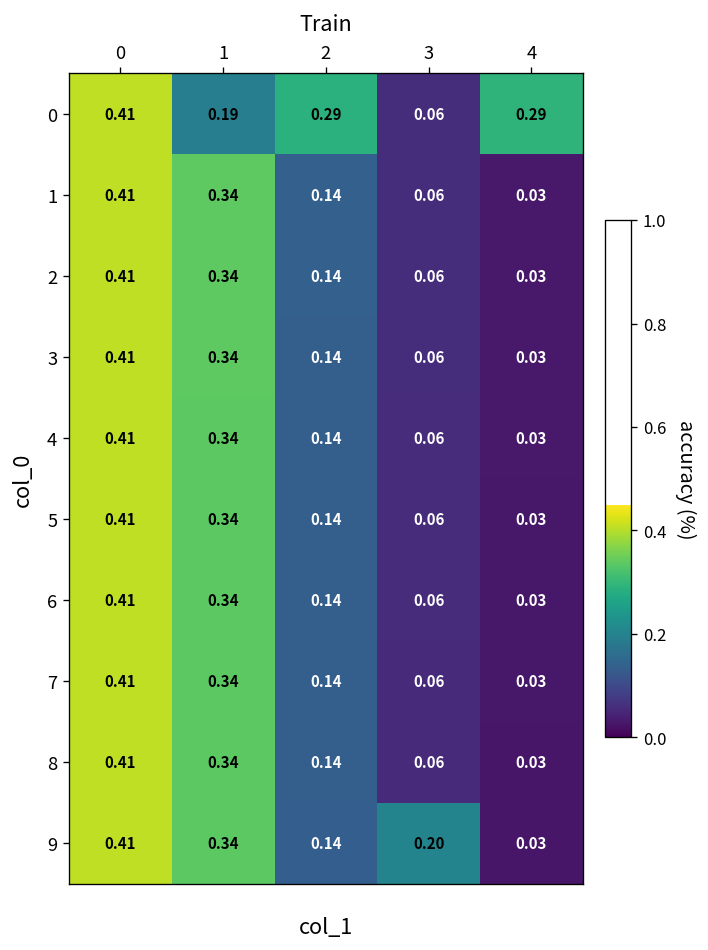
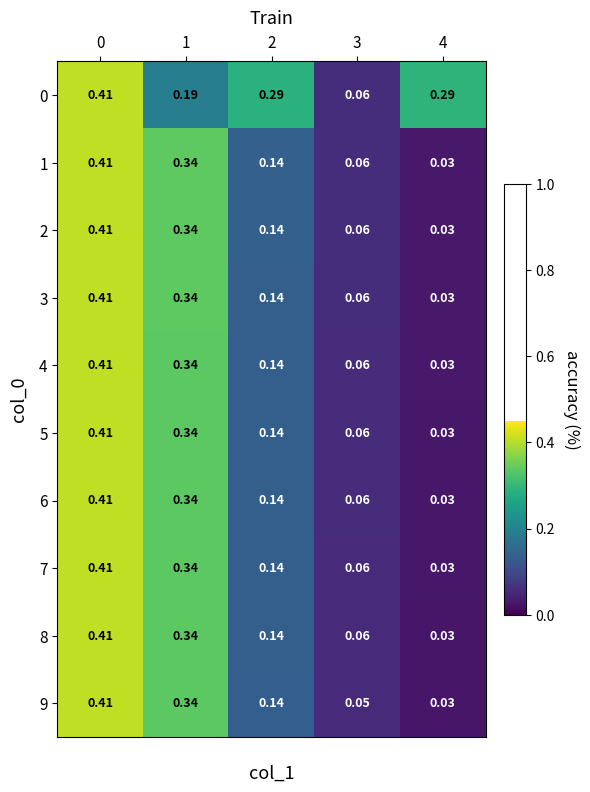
9, 3: 0.20 -> 0.05
